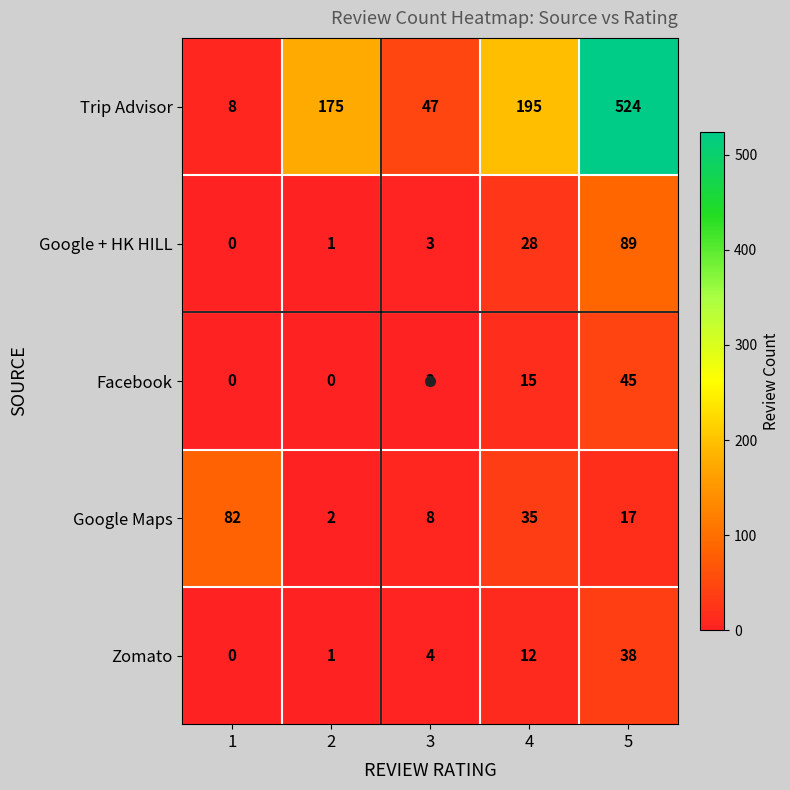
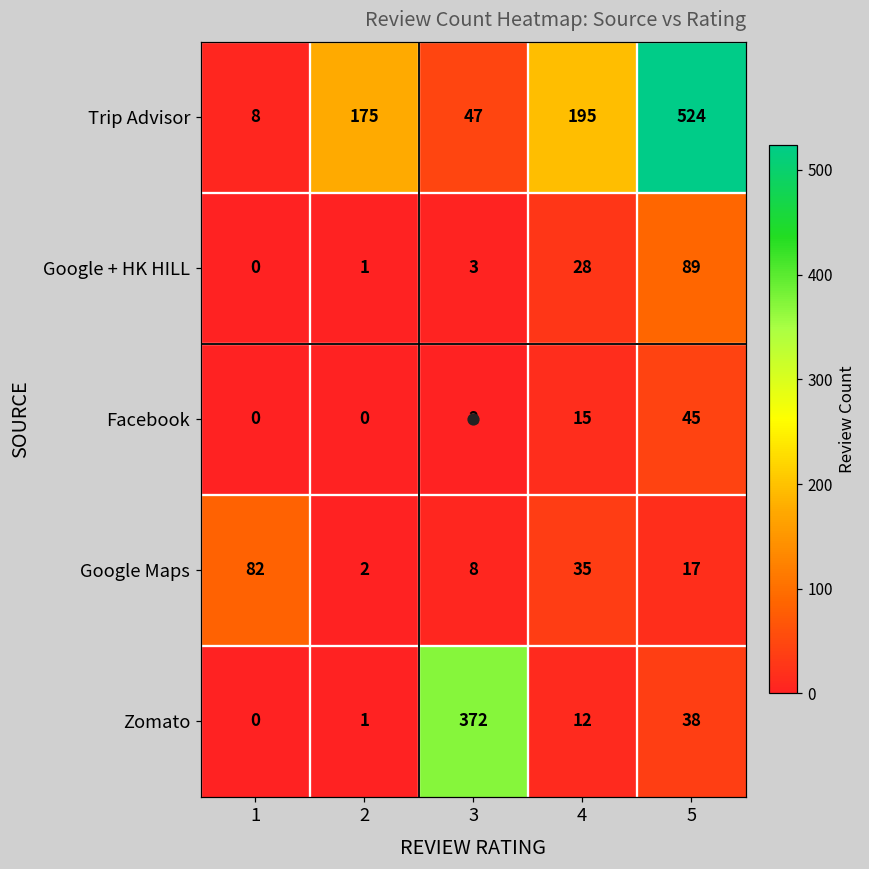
Zomato, 3: 4 -> 372
